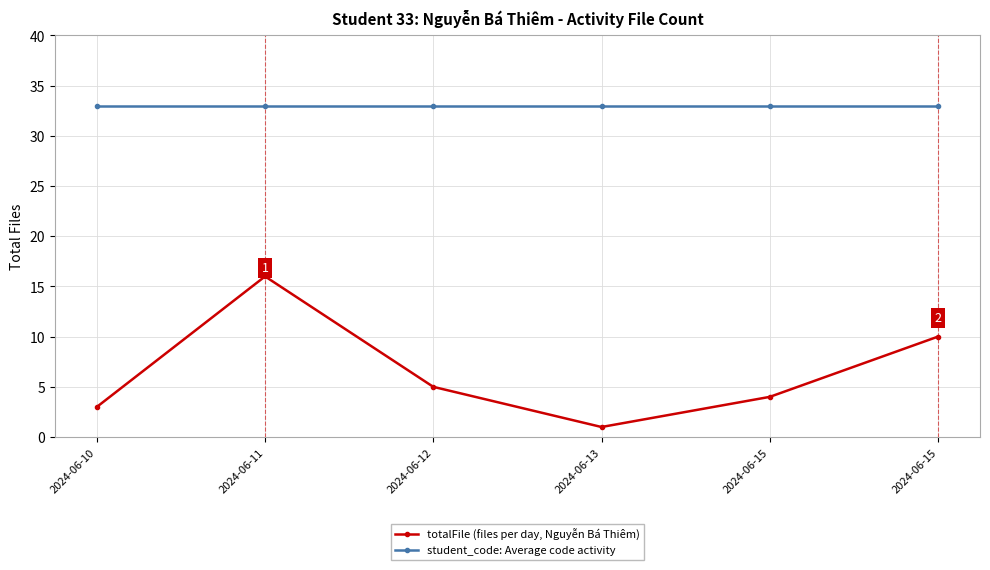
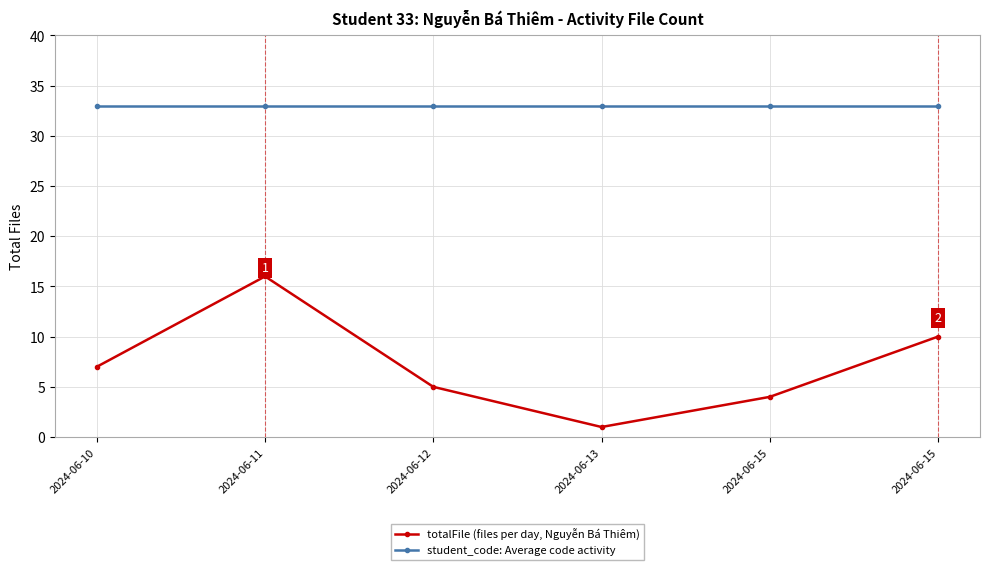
totalFile (files per day, Nguyễn Bá Thiêm), 2024-06-10: 3 -> 7
